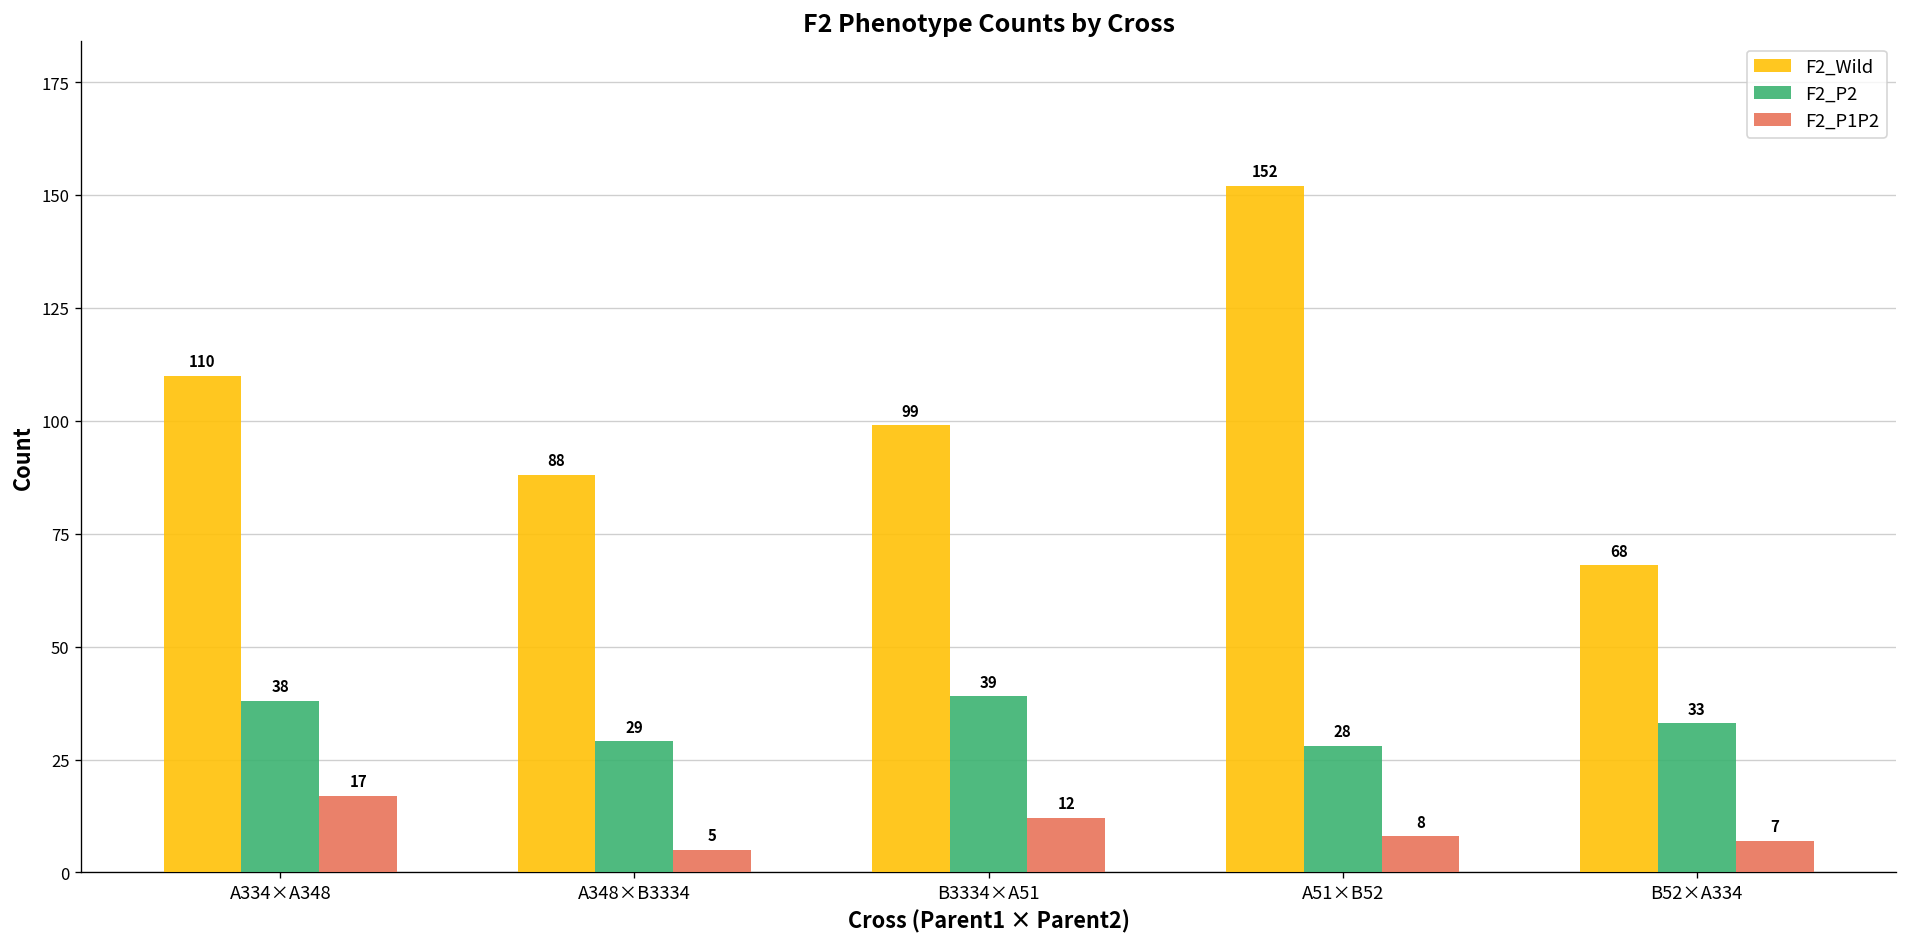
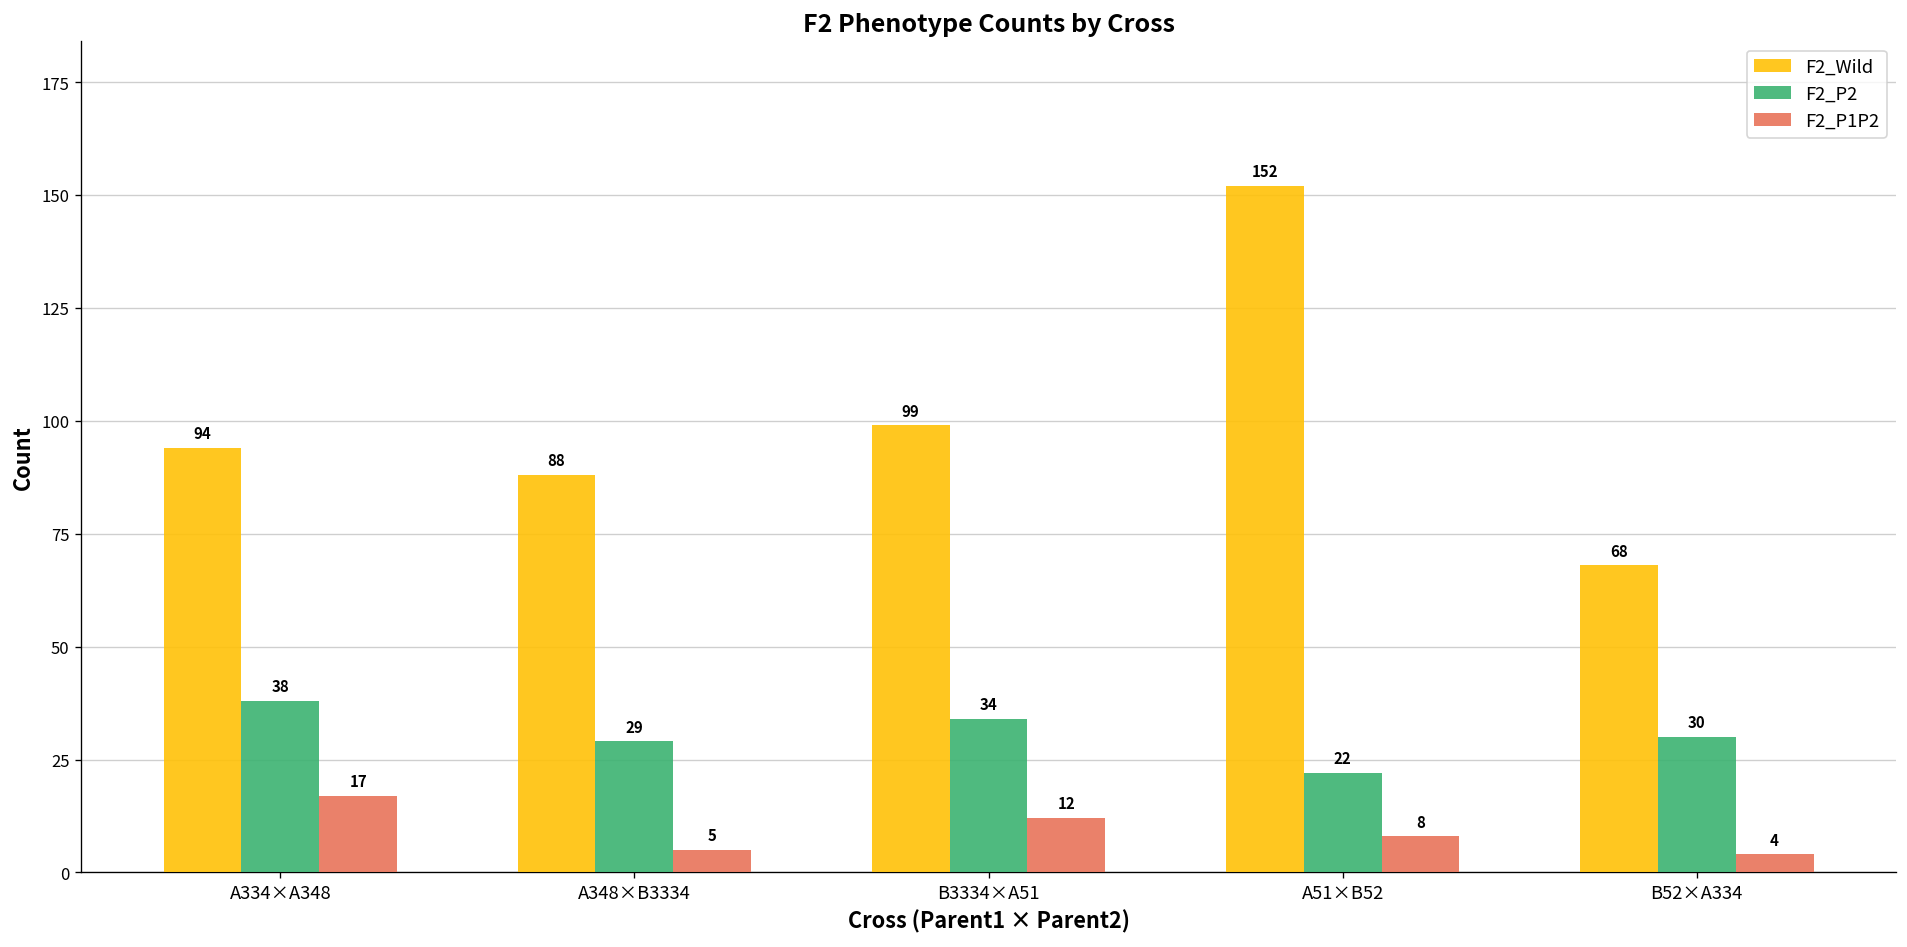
F2_Wild, A334×A348: 110 -> 94
F2_P2, B3334×A51: 39 -> 34
F2_P2, A51×B52: 28 -> 22
F2_P2, B52×A334: 33 -> 30
F2_P1P2, B52×A334: 7 -> 4
